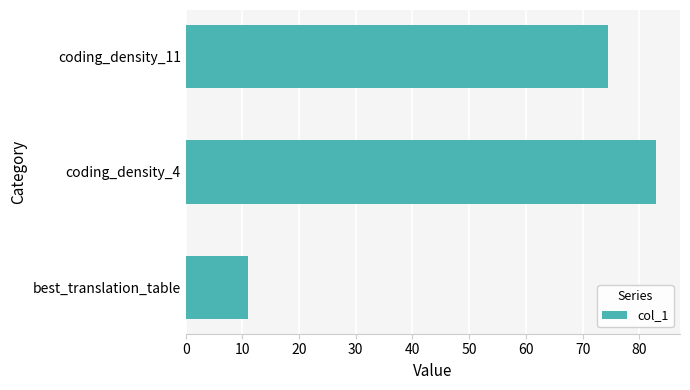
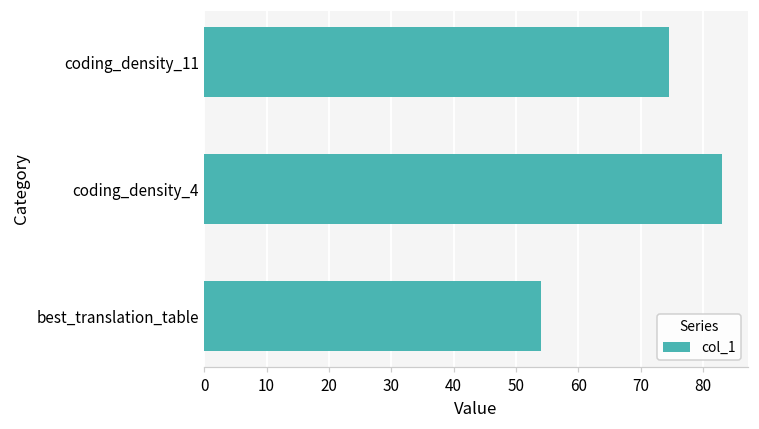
best_translation_table: 11 -> 54
